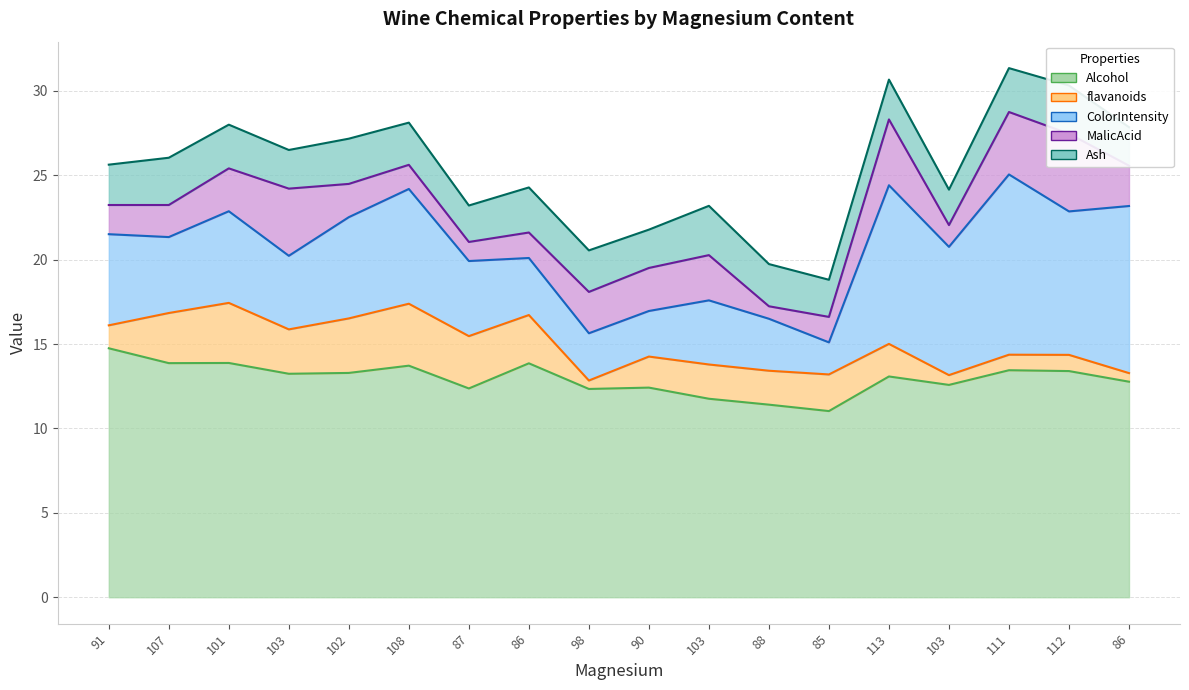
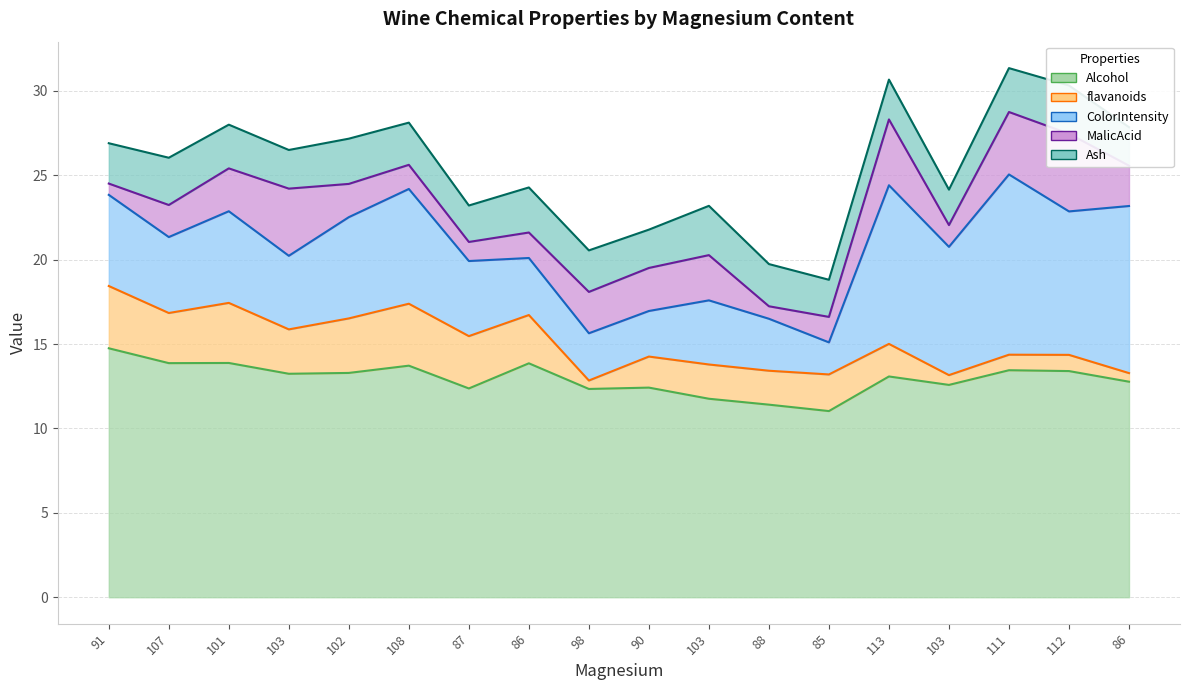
flavanoids, 91: 1.4 -> 3.7
MalicAcid, 91: 1.7 -> 0.7
